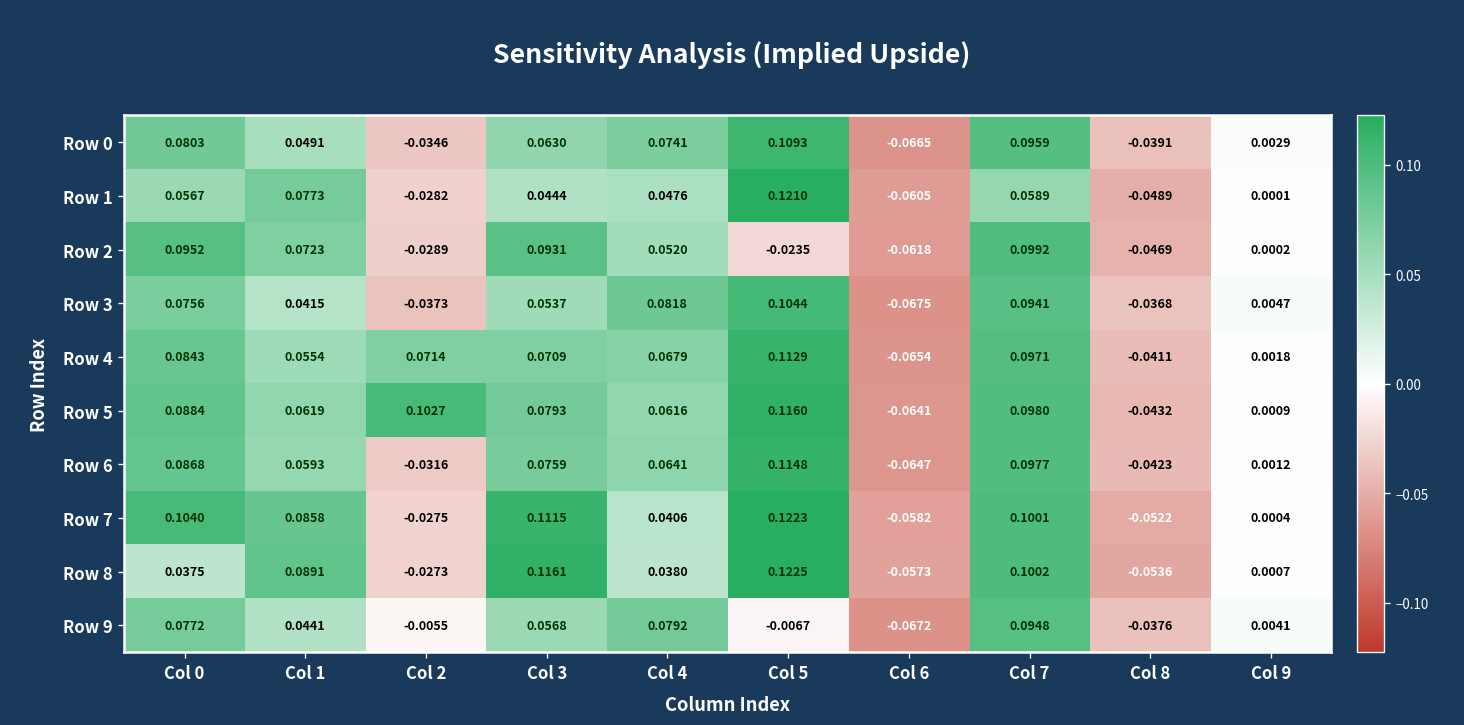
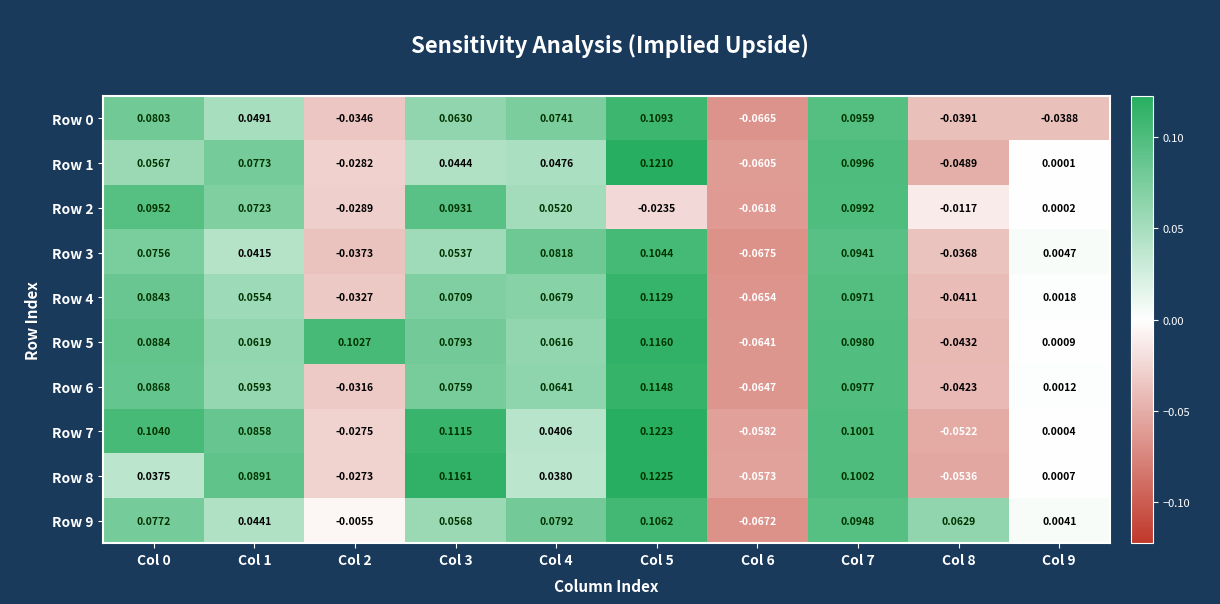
Row 0, Col 9: 0.0029 -> -0.0388
Row 1, Col 7: 0.0589 -> 0.0996
Row 2, Col 8: -0.0469 -> -0.0117
Row 4, Col 2: 0.0714 -> -0.0327
Row 9, Col 5: -0.0067 -> 0.1062
Row 9, Col 8: -0.0376 -> 0.0629
